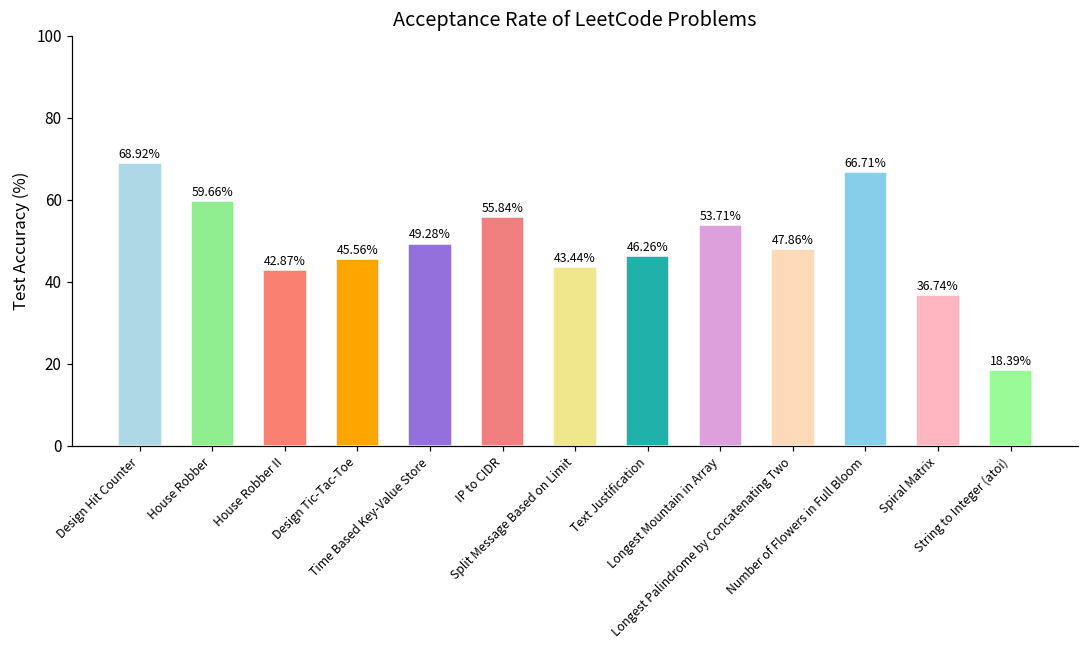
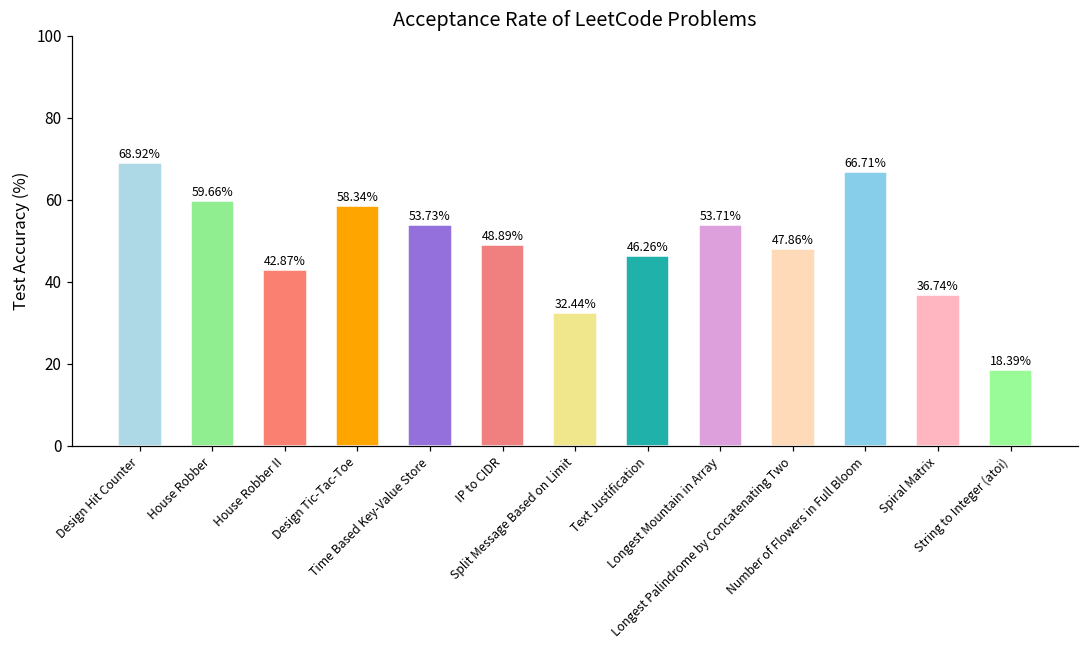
Design Tic-Tac-Toe: 45.56% -> 58.34%
Time Based Key-Value Store: 49.28% -> 53.73%
IP to CIDR: 55.84% -> 48.89%
Split Message Based on Limit: 43.44% -> 32.44%
